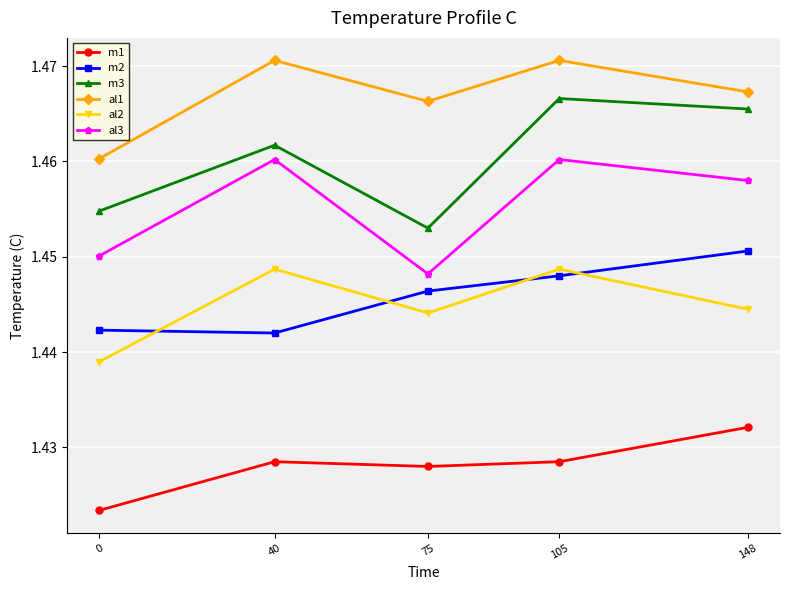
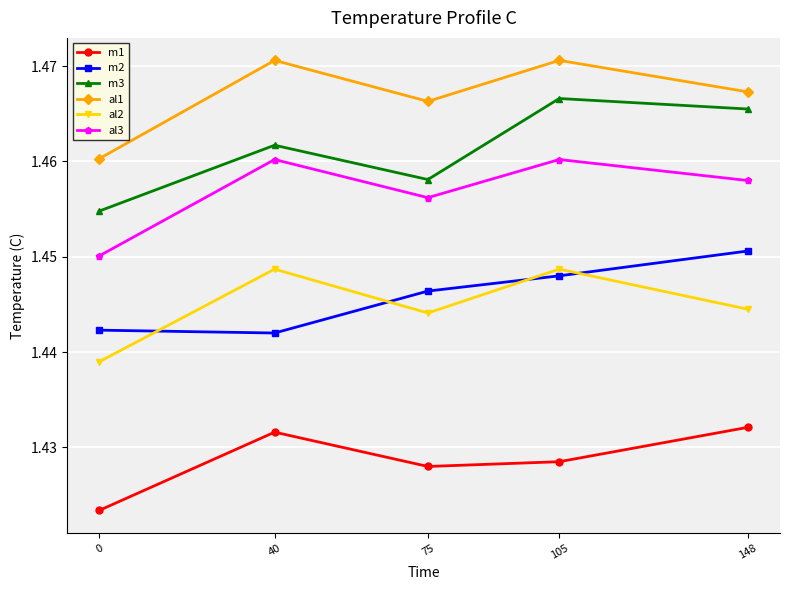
m1, 40: 1.429 -> 1.432
m3, 75: 1.453 -> 1.458
al3, 75: 1.448 -> 1.456
